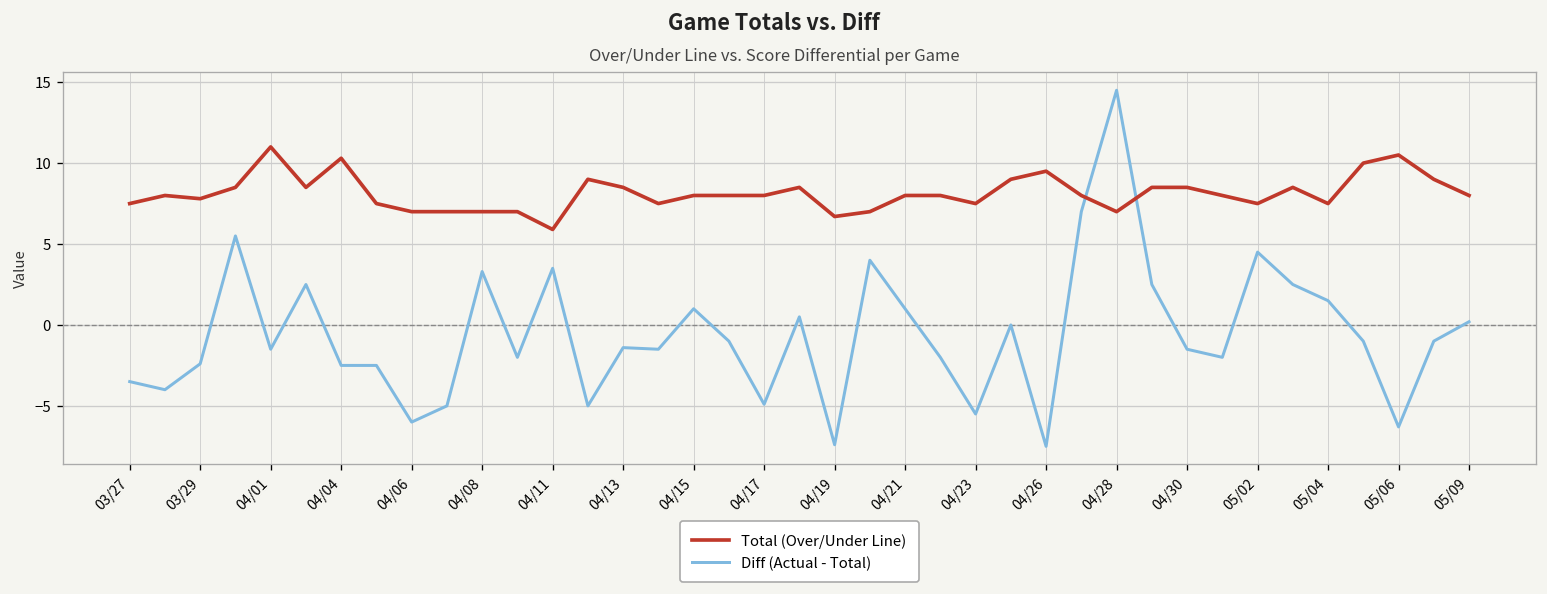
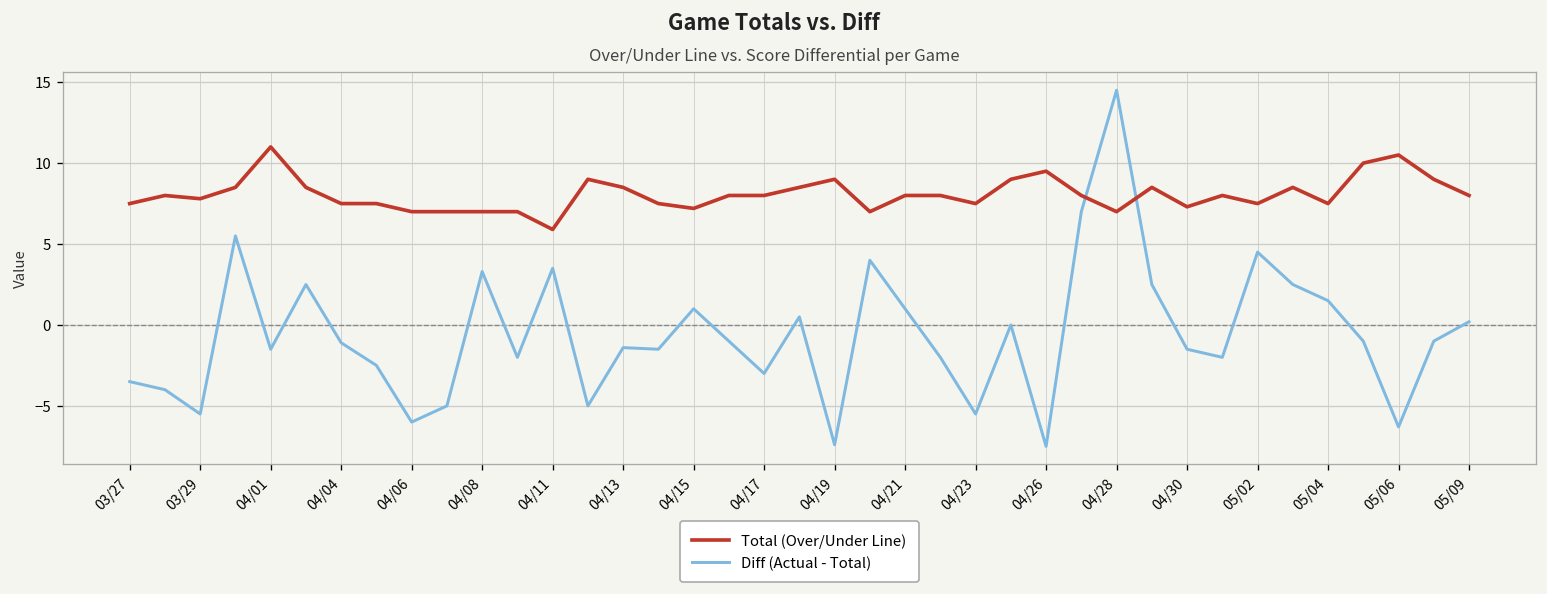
Diff (Actual - Total), 03/29: -2.4 -> -5.5
Total (Over/Under Line), 04/04: 10.3 -> 7.5
Diff (Actual - Total), 04/04: -2.5 -> -1.1
Total (Over/Under Line), 04/15: 8.0 -> 7.2
Diff (Actual - Total), 04/17: -4.9 -> -3.0
Total (Over/Under Line), 04/19: 6.7 -> 9.0
Total (Over/Under Line), 04/30: 8.5 -> 7.3
